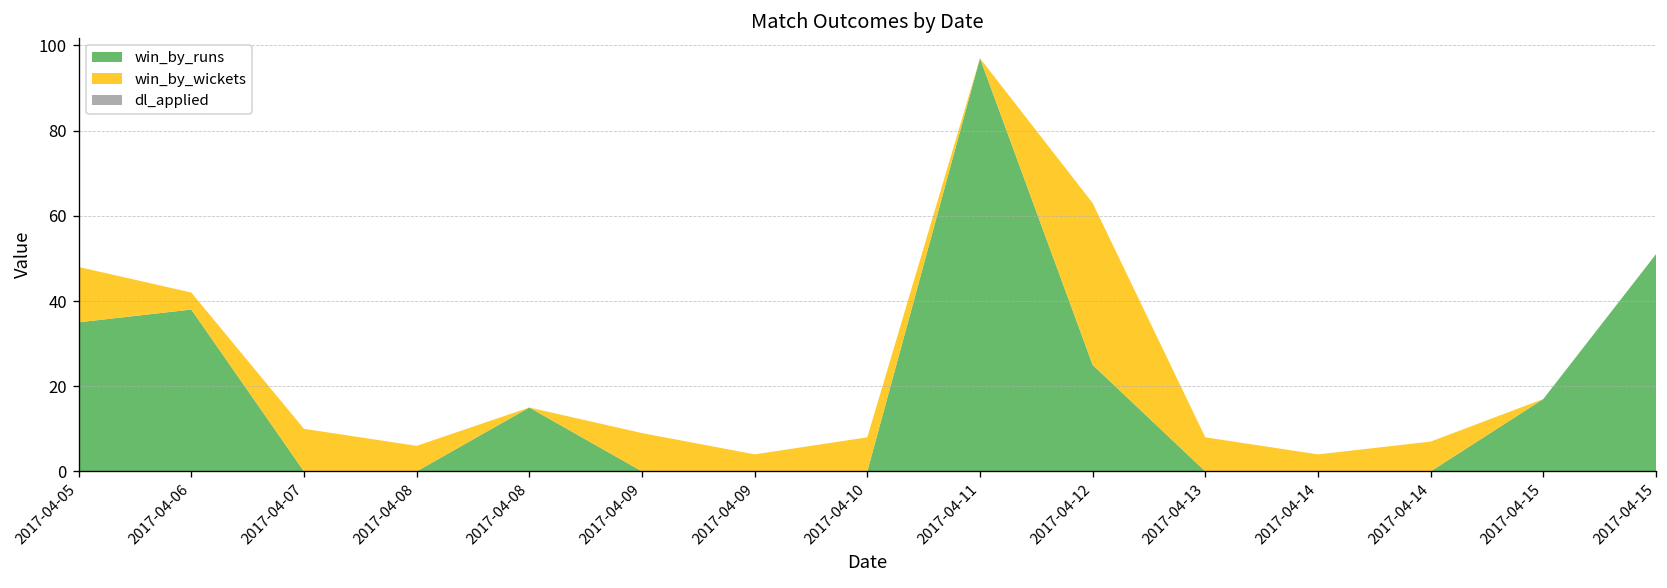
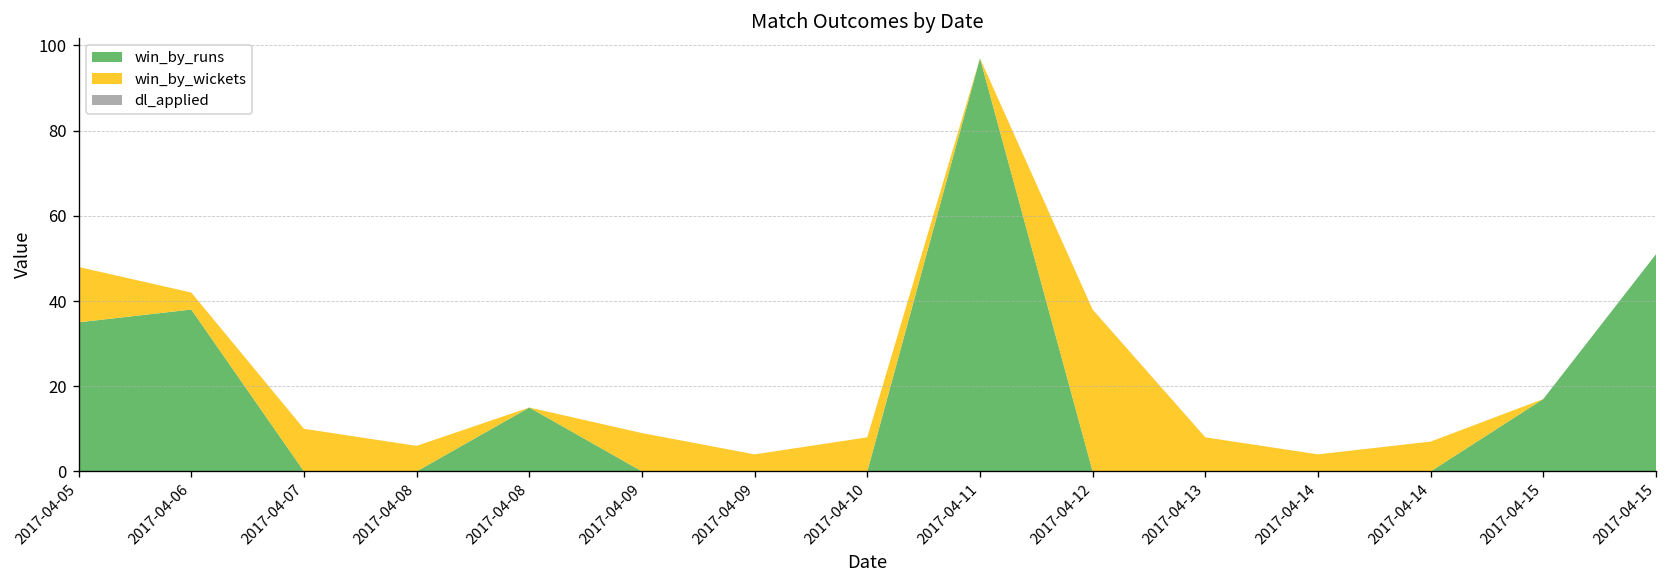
win_by_runs, 2017-04-12: 25 -> 0
